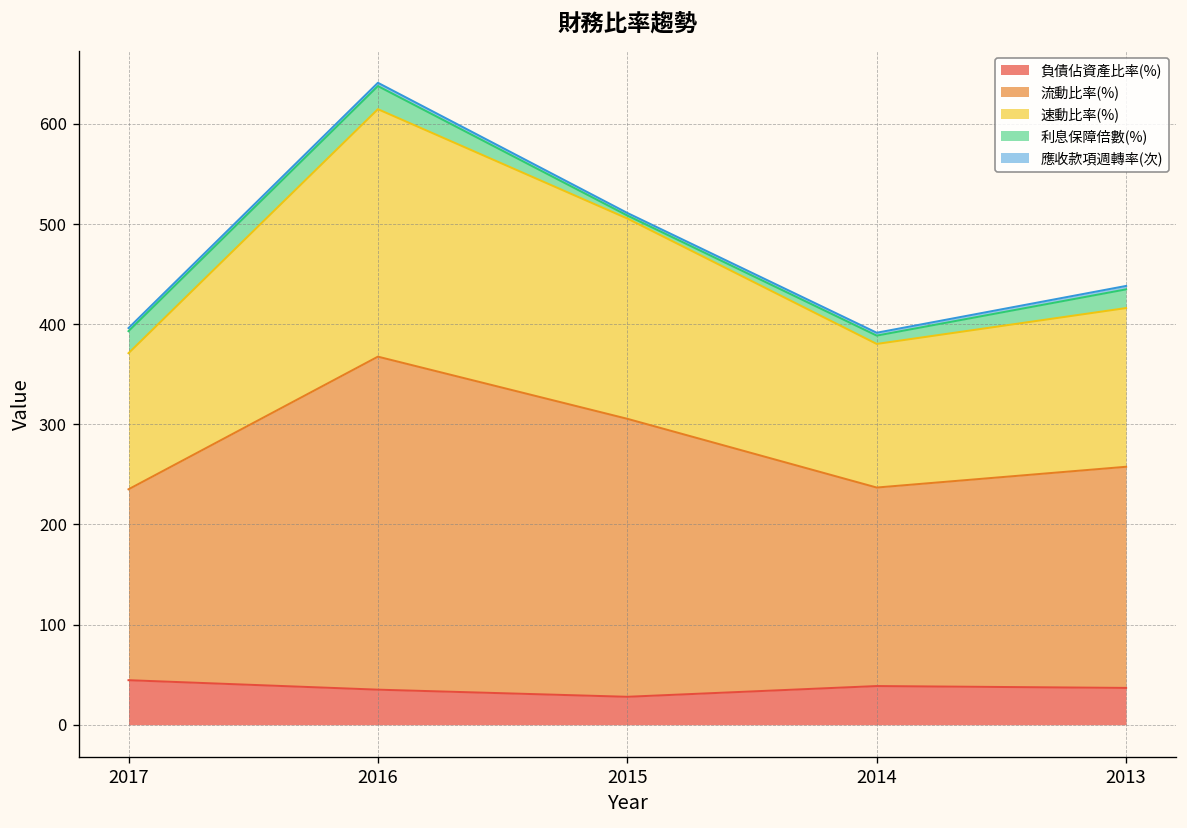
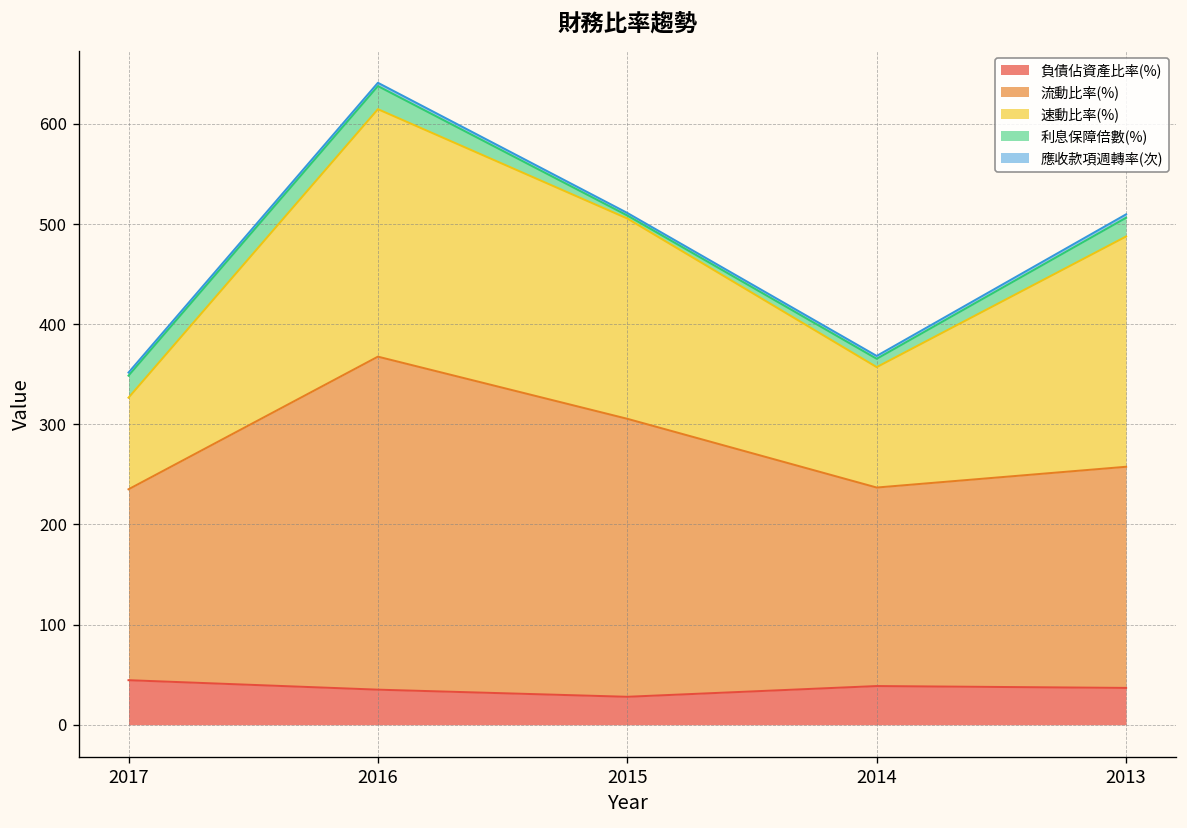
速動比率(%), 2017: 140 -> 90
速動比率(%), 2014: 140 -> 120
速動比率(%), 2013: 160 -> 230
